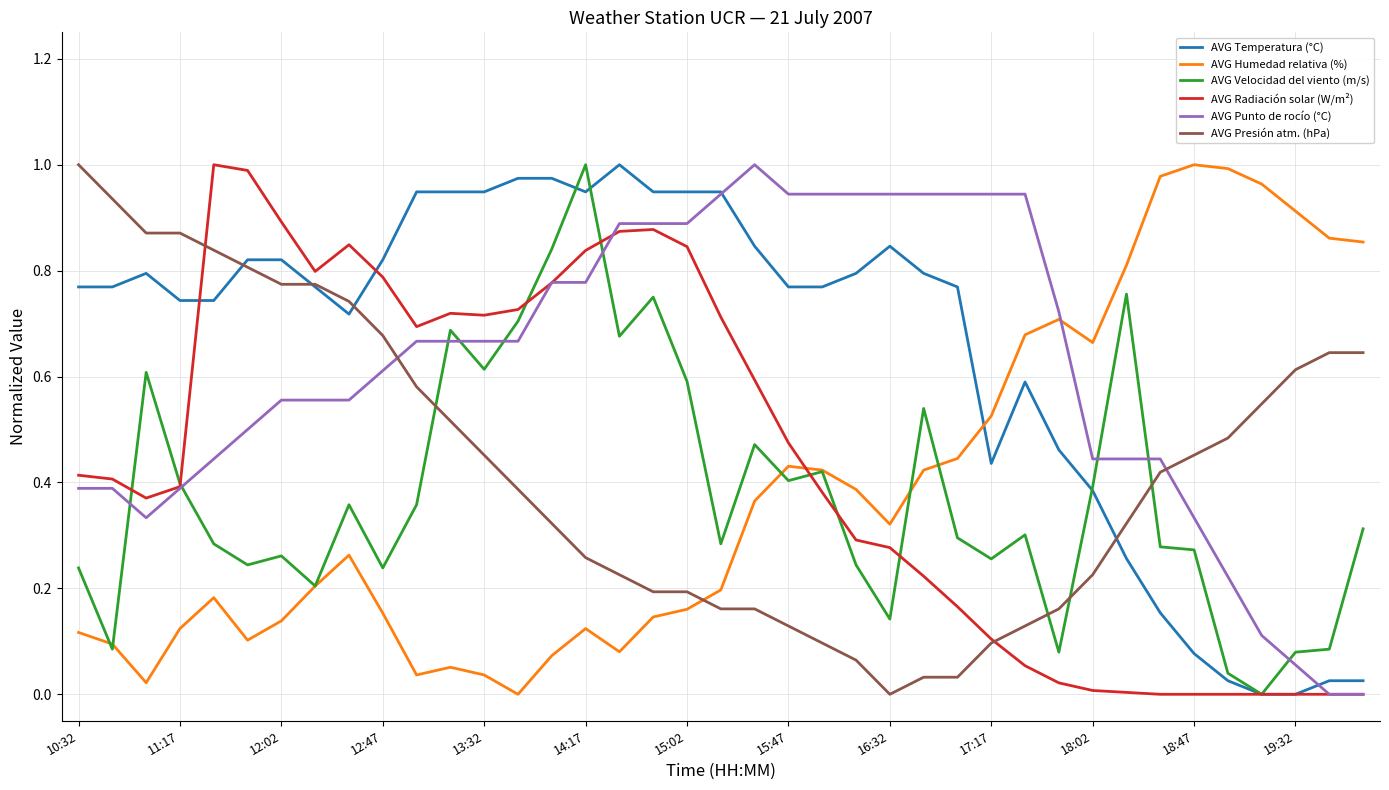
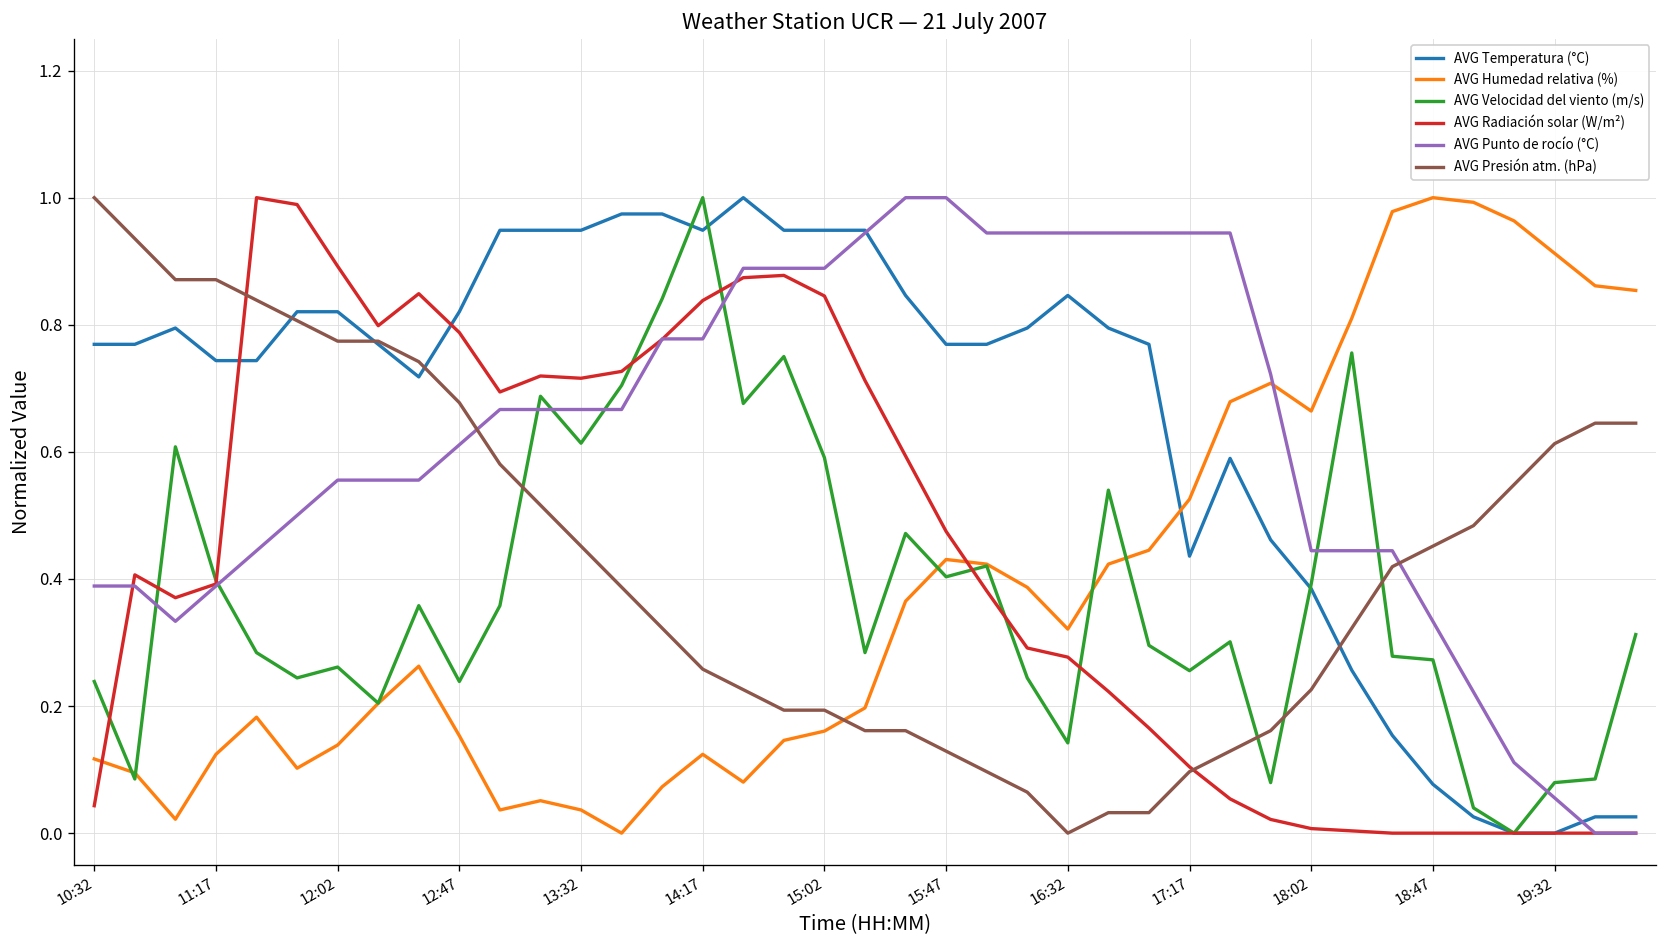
AVG Radiación solar (W/m²), 10:32: 0.41 -> 0.04
AVG Punto de rocío (°C), 15:47: 0.94 -> 1.00
